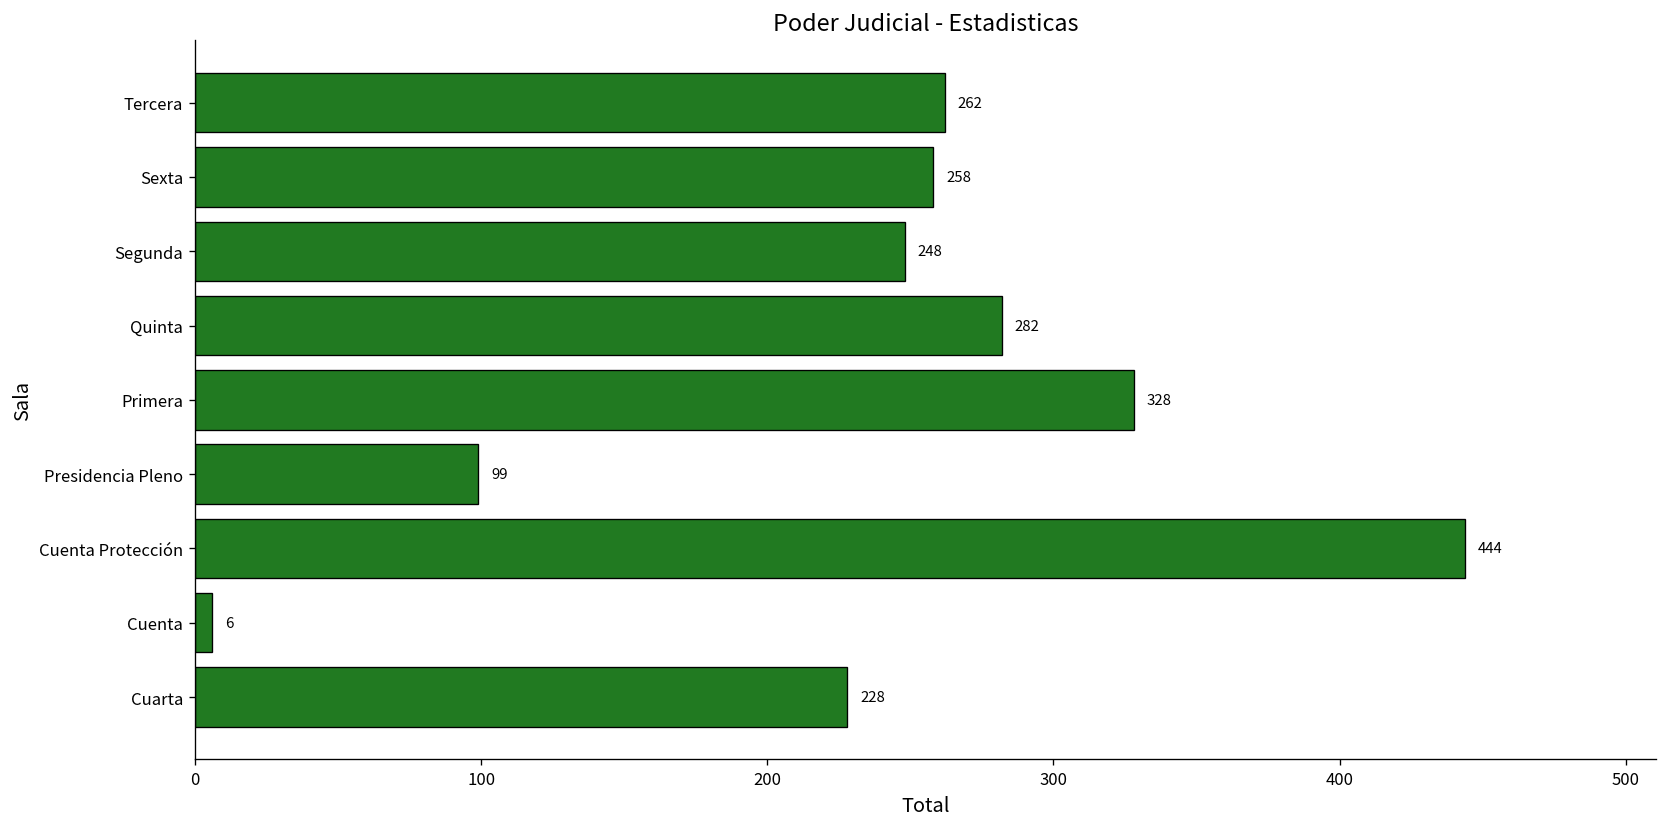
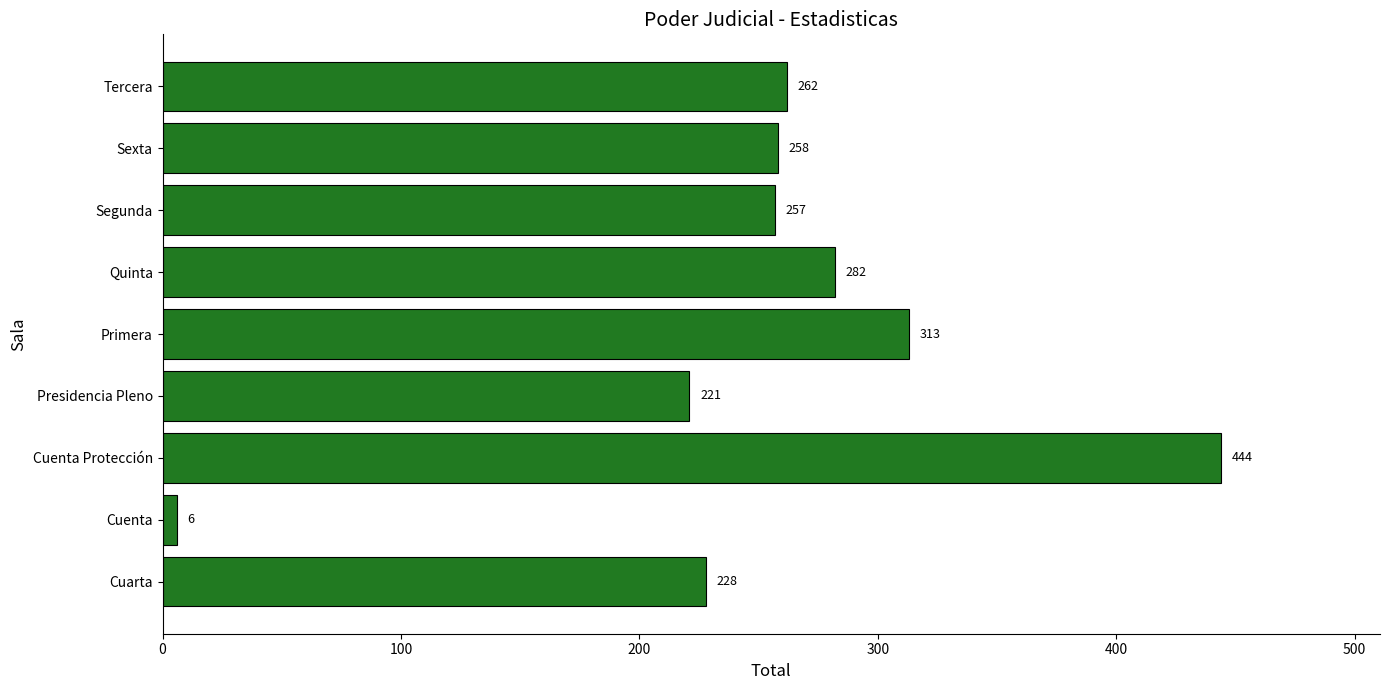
Segunda: 248 -> 257
Primera: 328 -> 313
Presidencia Pleno: 99 -> 221
